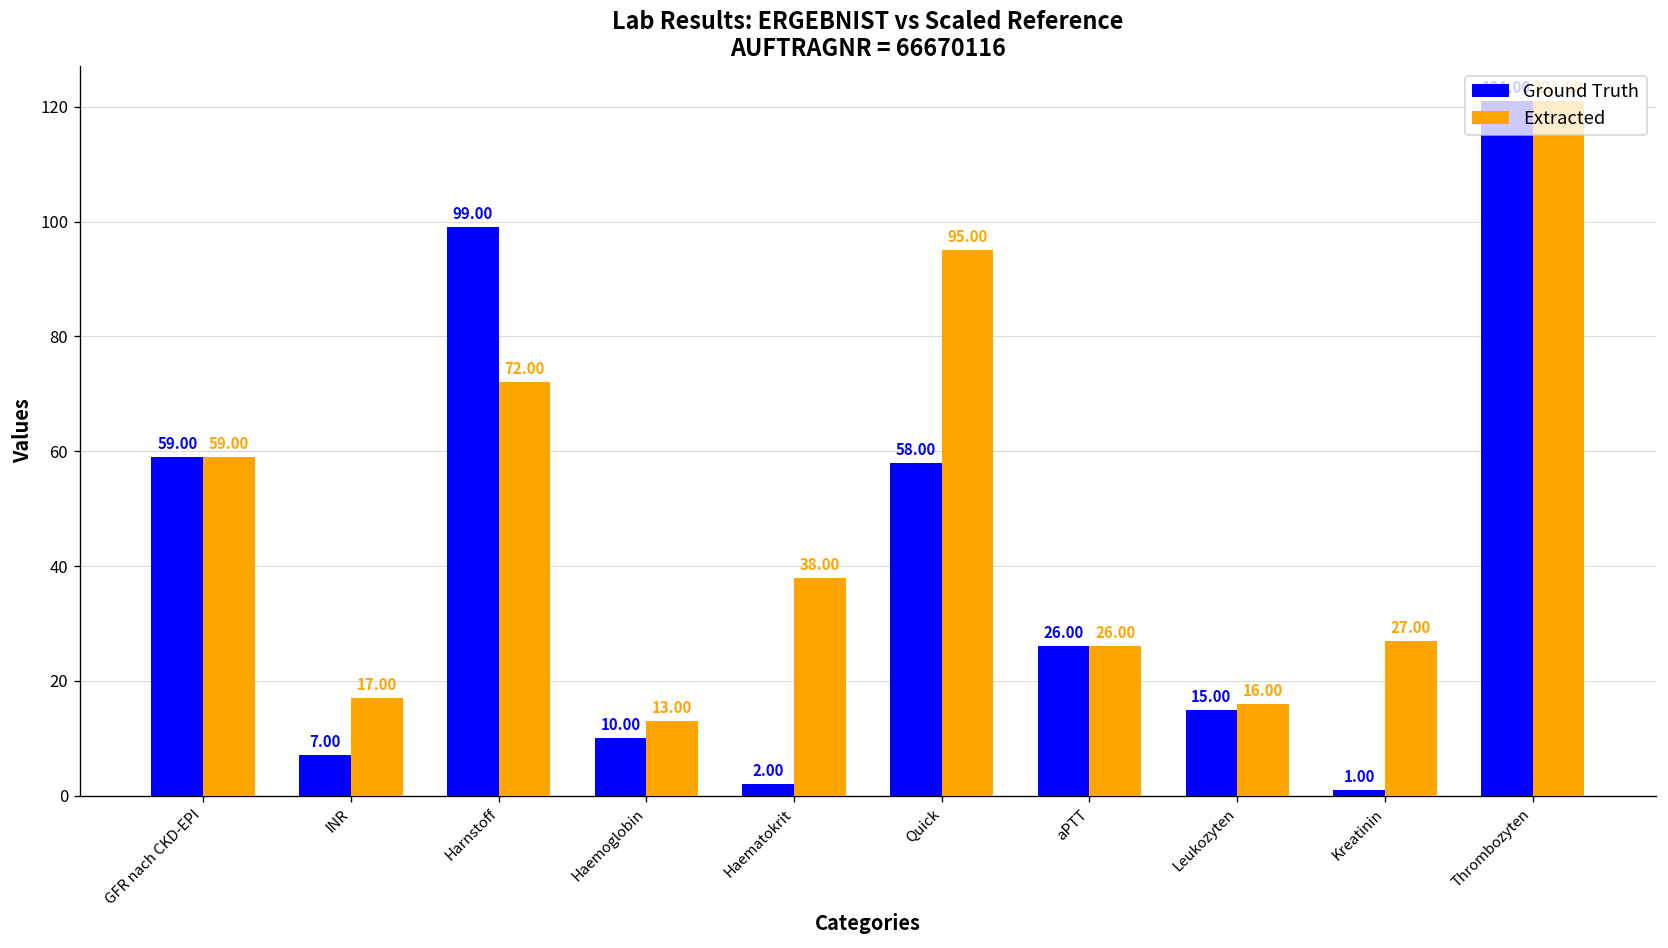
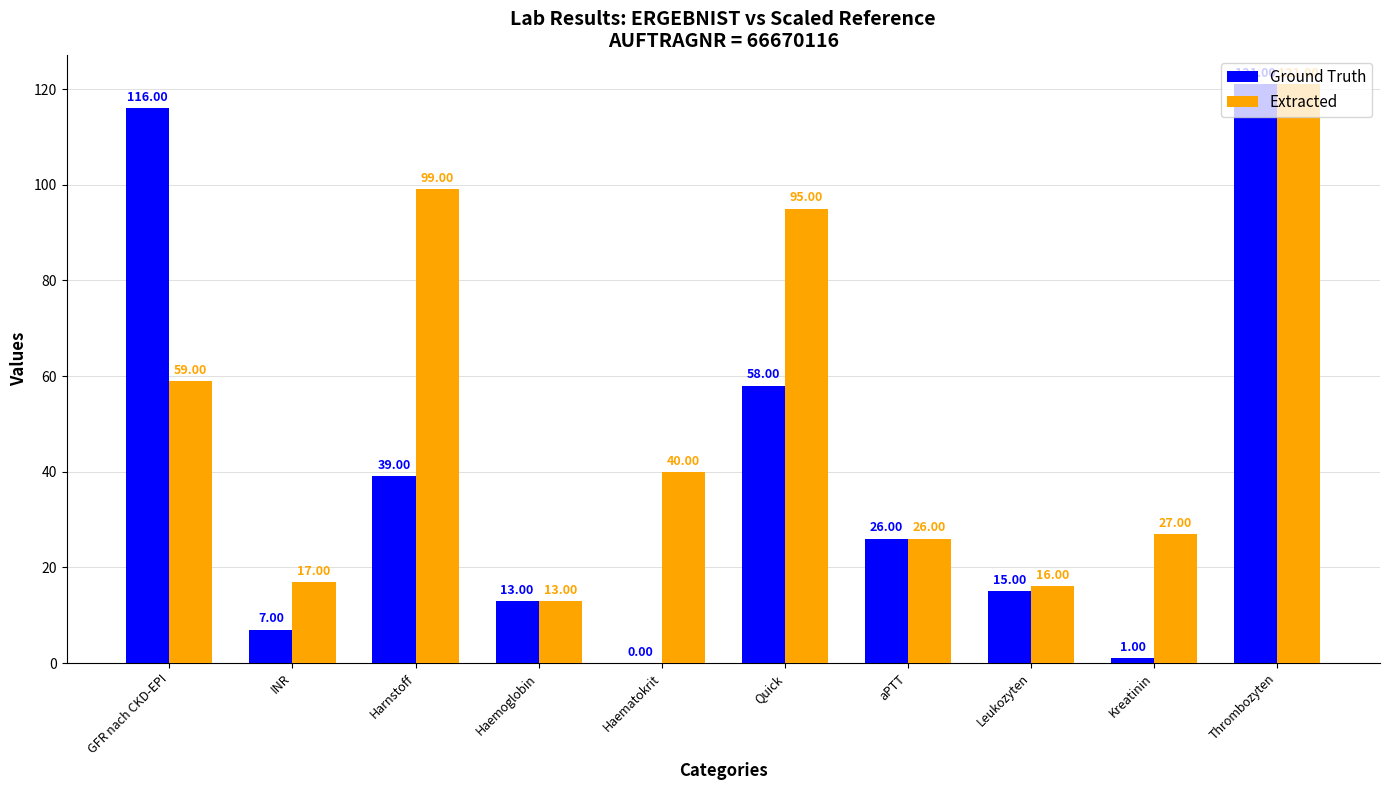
Ground Truth, GFR nach CKD-EPI: 59.00 -> 116.00
Ground Truth, Harnstoff: 99.00 -> 39.00
Extracted, Harnstoff: 72.00 -> 99.00
Ground Truth, Haemoglobin: 10.00 -> 13.00
Ground Truth, Haematokrit: 2.00 -> 0.00
Extracted, Haematokrit: 38.00 -> 40.00
